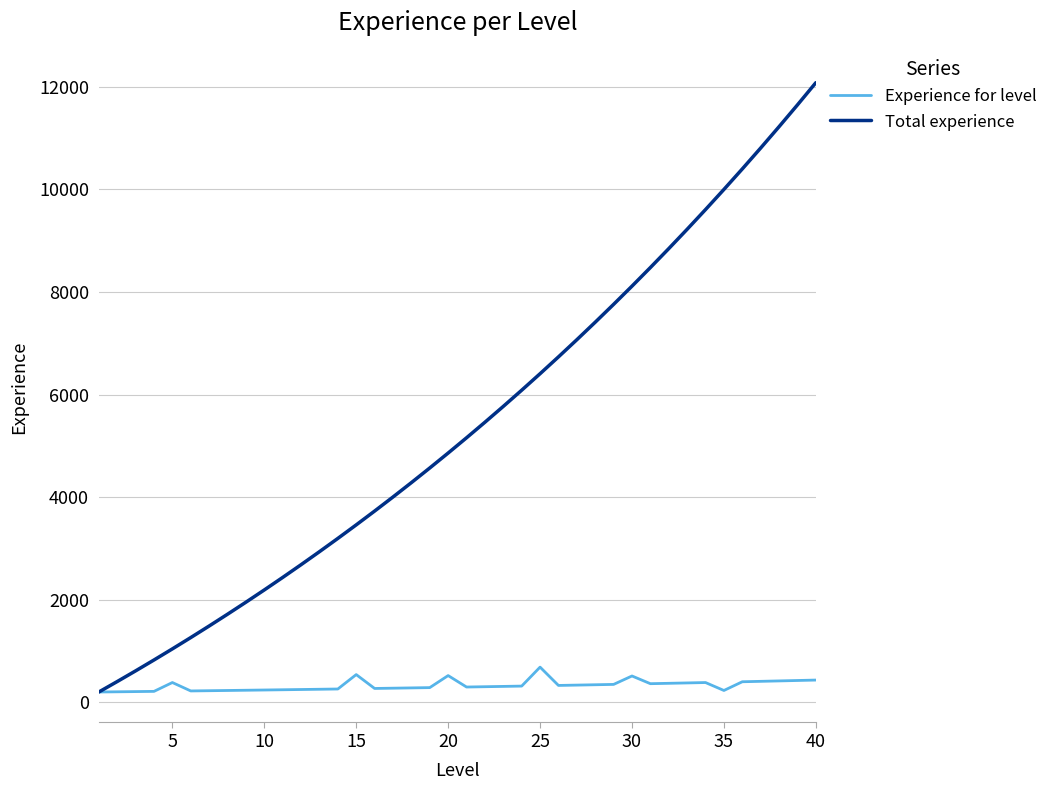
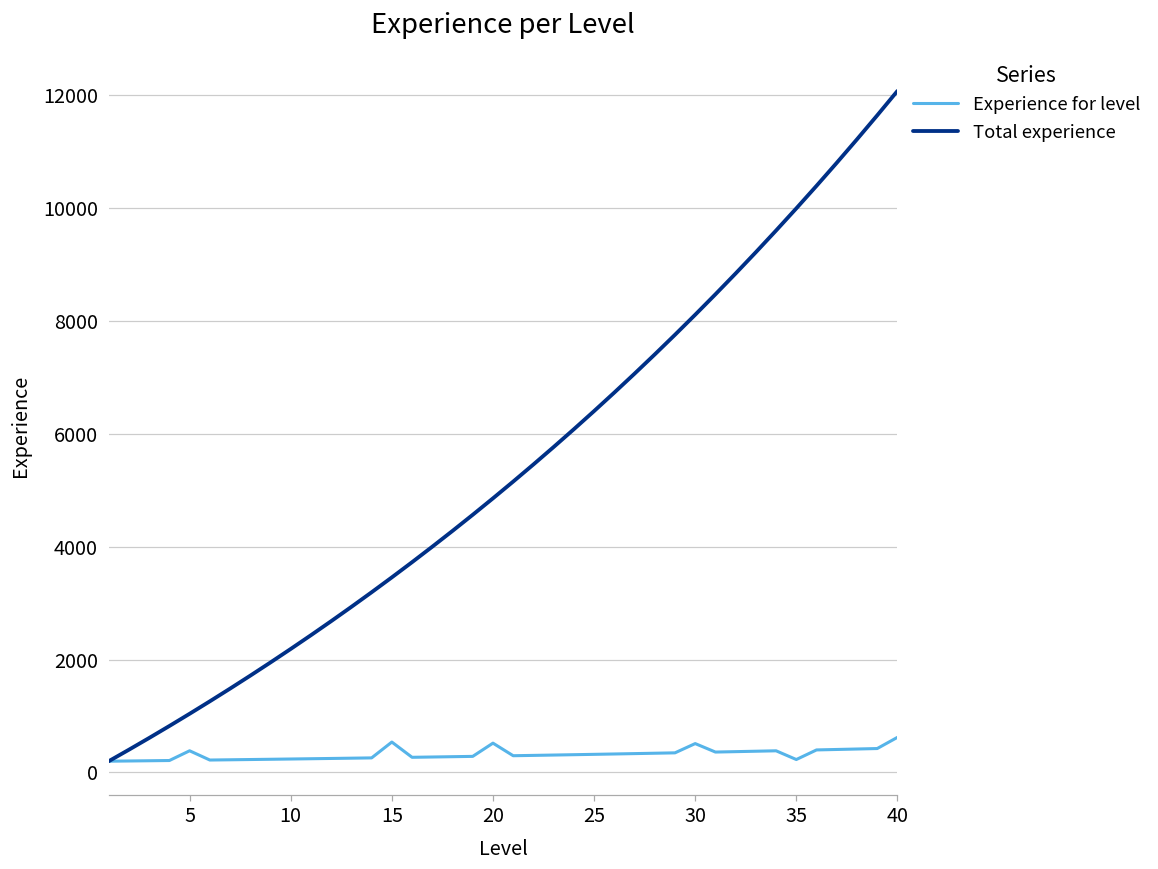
Experience for level, 25: 700 -> 300
Experience for level, 40: 400 -> 600
